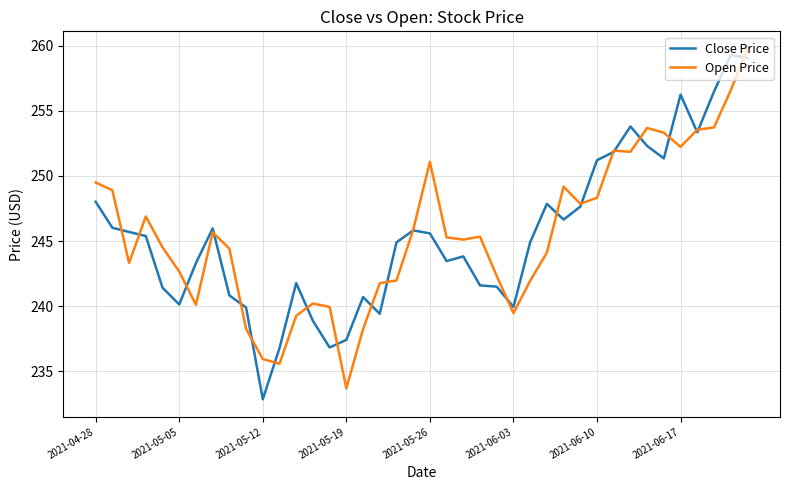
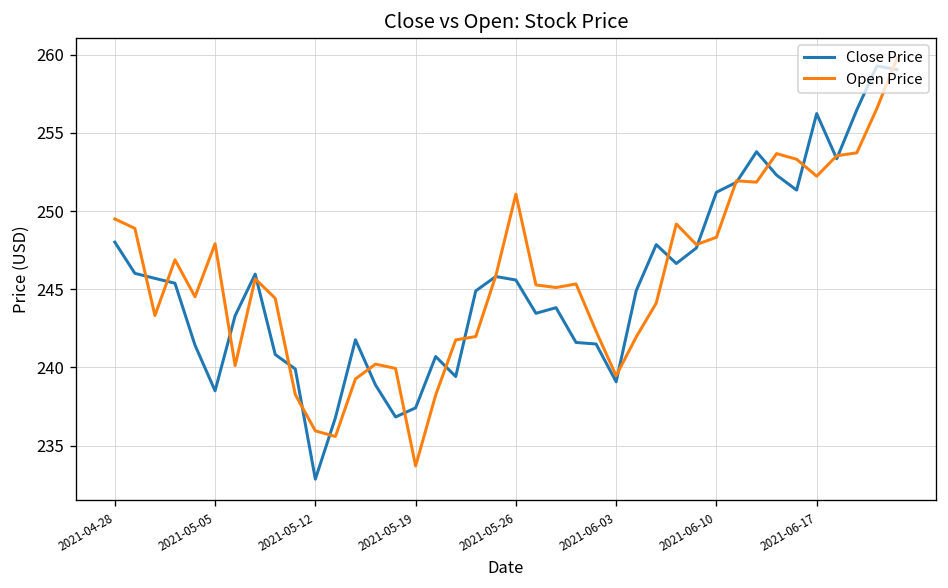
Close Price, 2021-05-05: 240.1 -> 238.5
Open Price, 2021-05-05: 242.7 -> 247.9
Close Price, 2021-06-03: 239.9 -> 239.1
